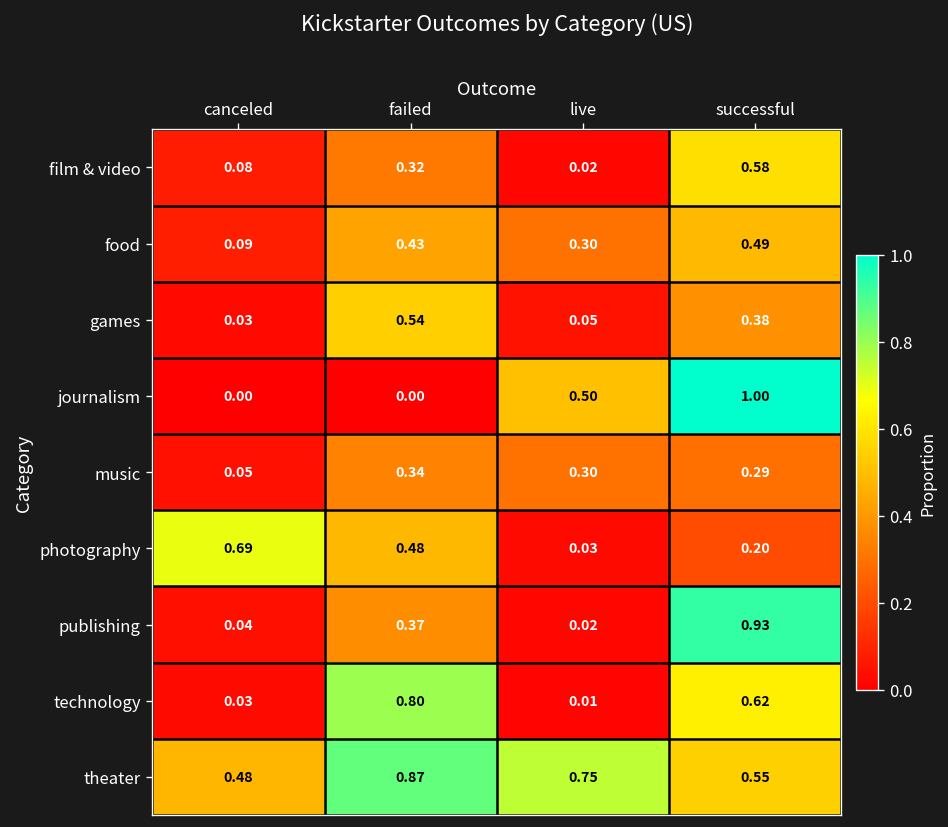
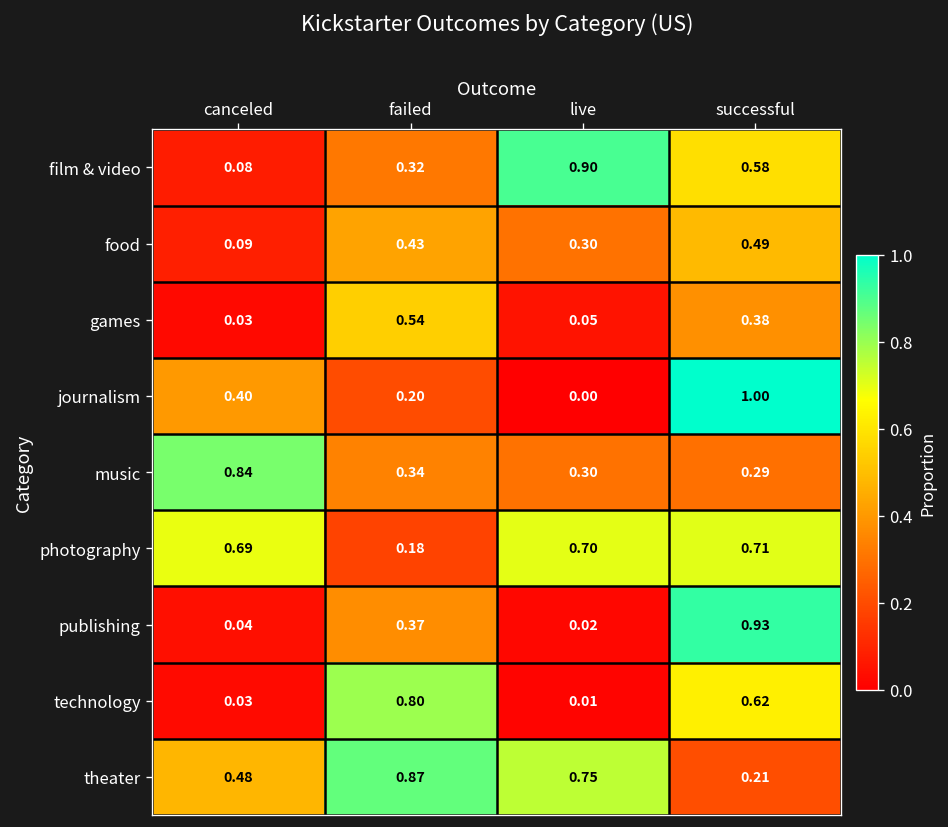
film & video, live: 0.02 -> 0.90
journalism, canceled: 0.00 -> 0.40
journalism, failed: 0.00 -> 0.20
journalism, live: 0.50 -> 0.00
music, canceled: 0.05 -> 0.84
photography, failed: 0.48 -> 0.18
photography, live: 0.03 -> 0.70
photography, successful: 0.20 -> 0.71
theater, successful: 0.55 -> 0.21
